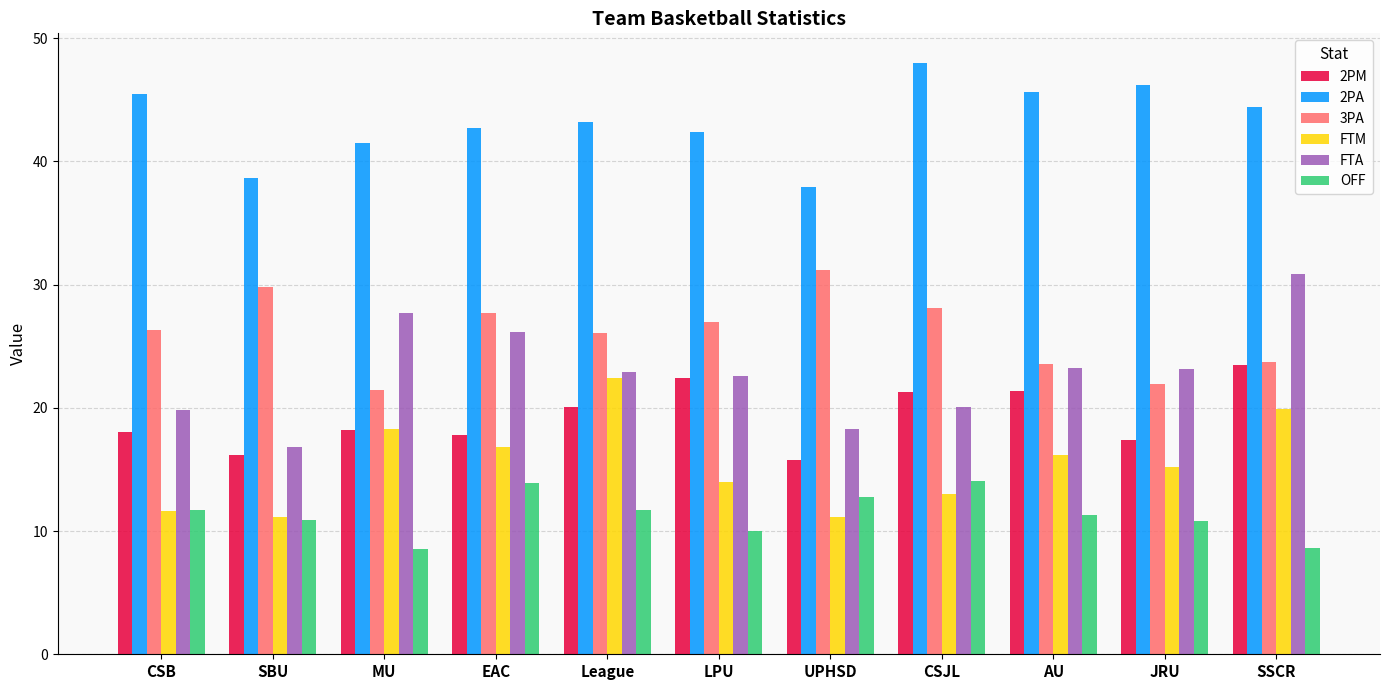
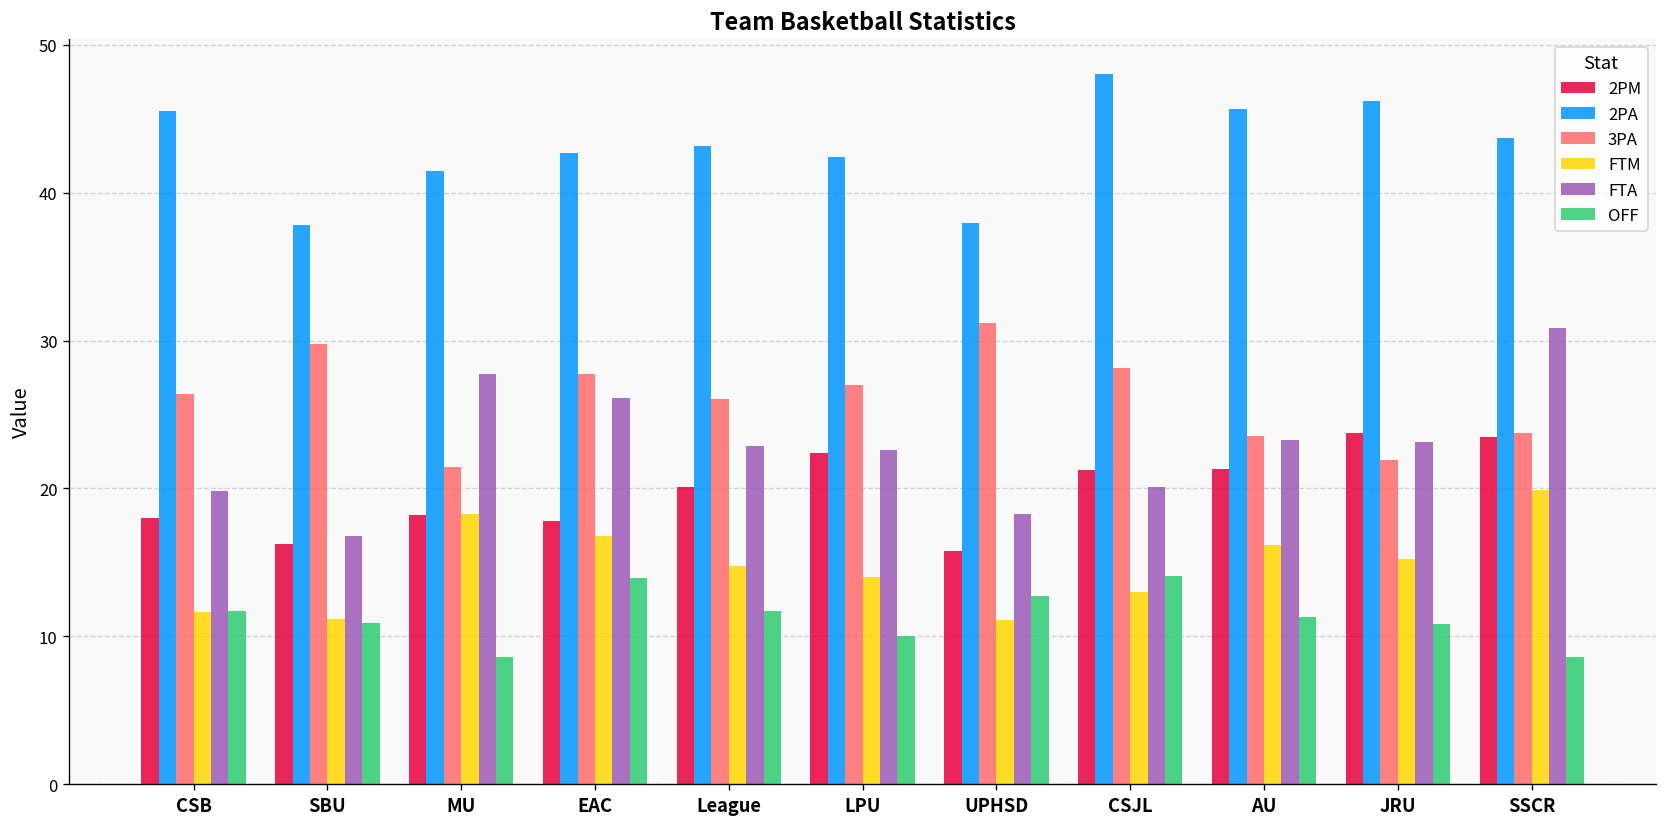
2PA, SBU: 38.6 -> 37.8
FTM, League: 22.4 -> 14.7
2PM, JRU: 17.4 -> 23.7
2PA, SSCR: 44.5 -> 43.7
